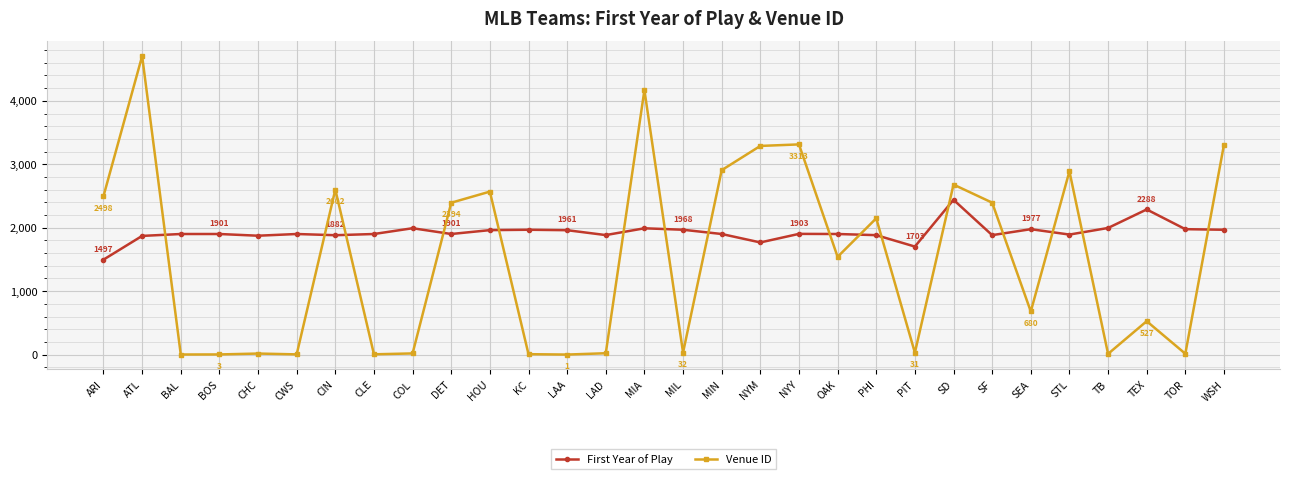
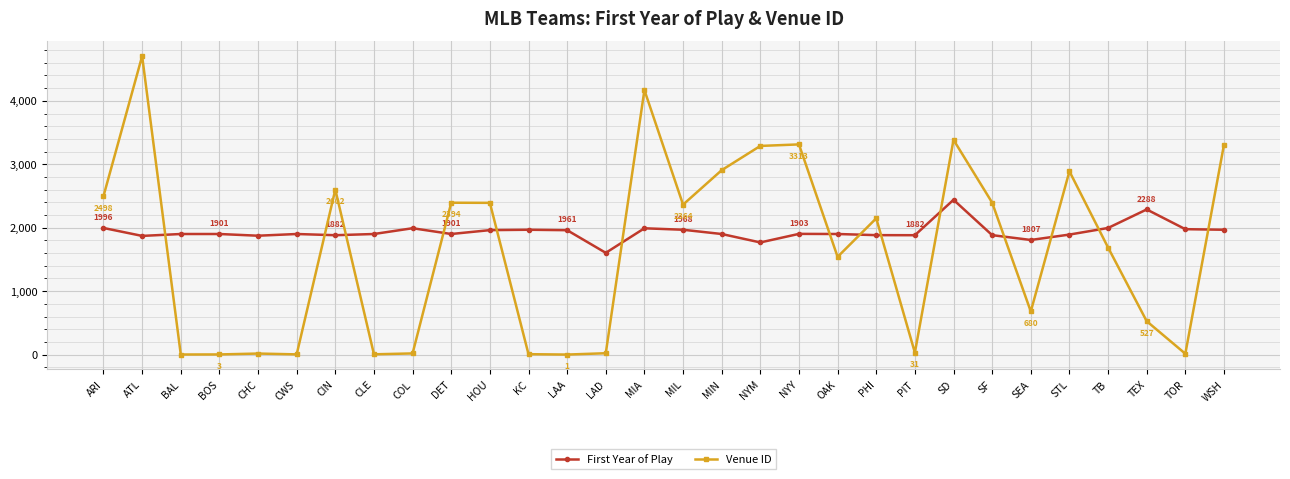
First Year of Play, ARI: 1497 -> 1996
Venue ID, HOU: 2,600 -> 2,400
First Year of Play, LAD: 1,900 -> 1,600
Venue ID, MIL: 32 -> 2364
First Year of Play, PIT: 1703 -> 1882
Venue ID, SD: 2,700 -> 3,400
First Year of Play, SEA: 1977 -> 1807
Venue ID, TB: 0 -> 1,700
